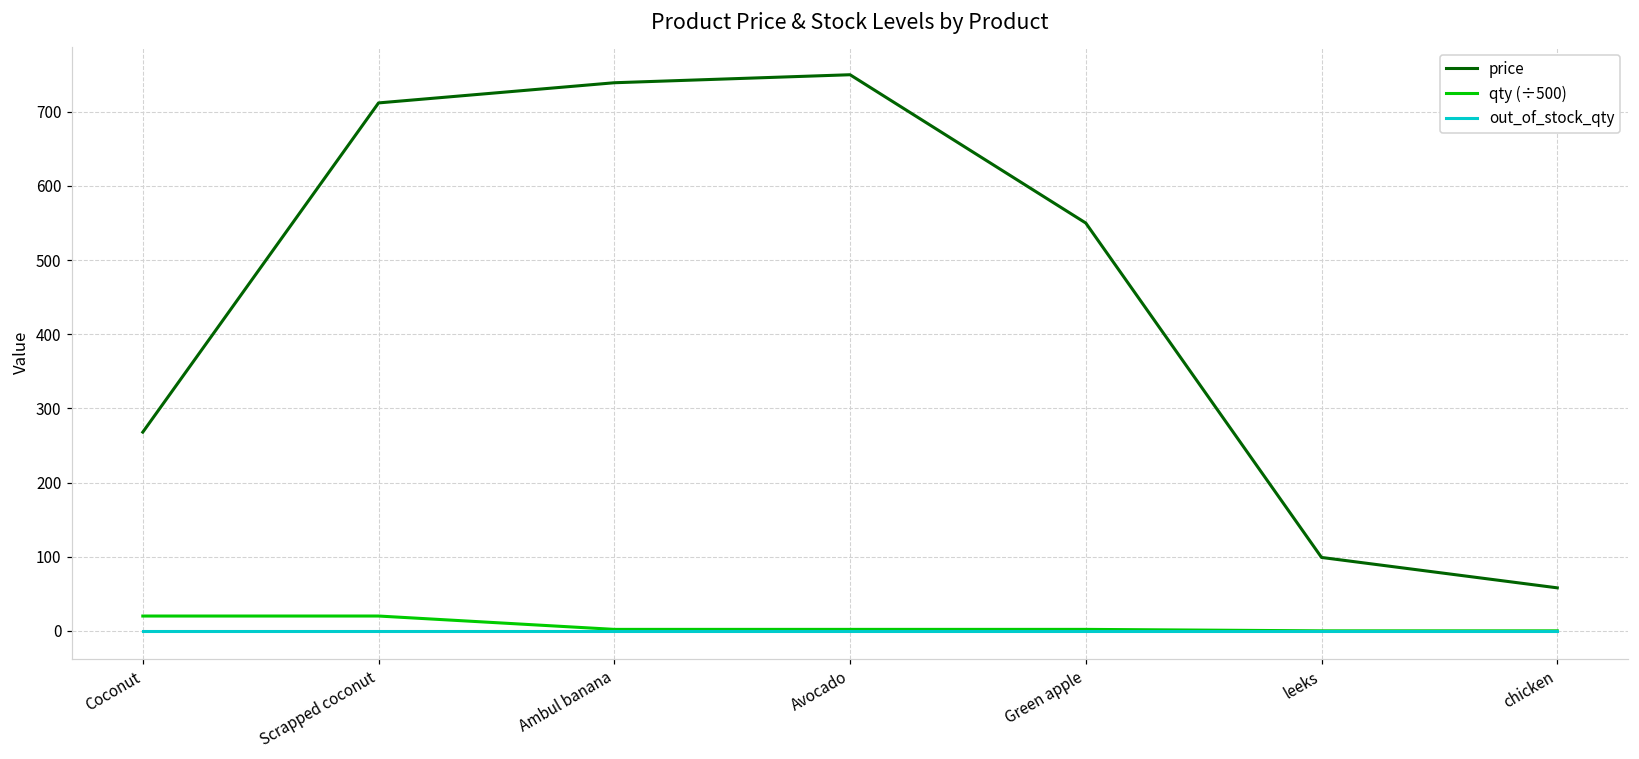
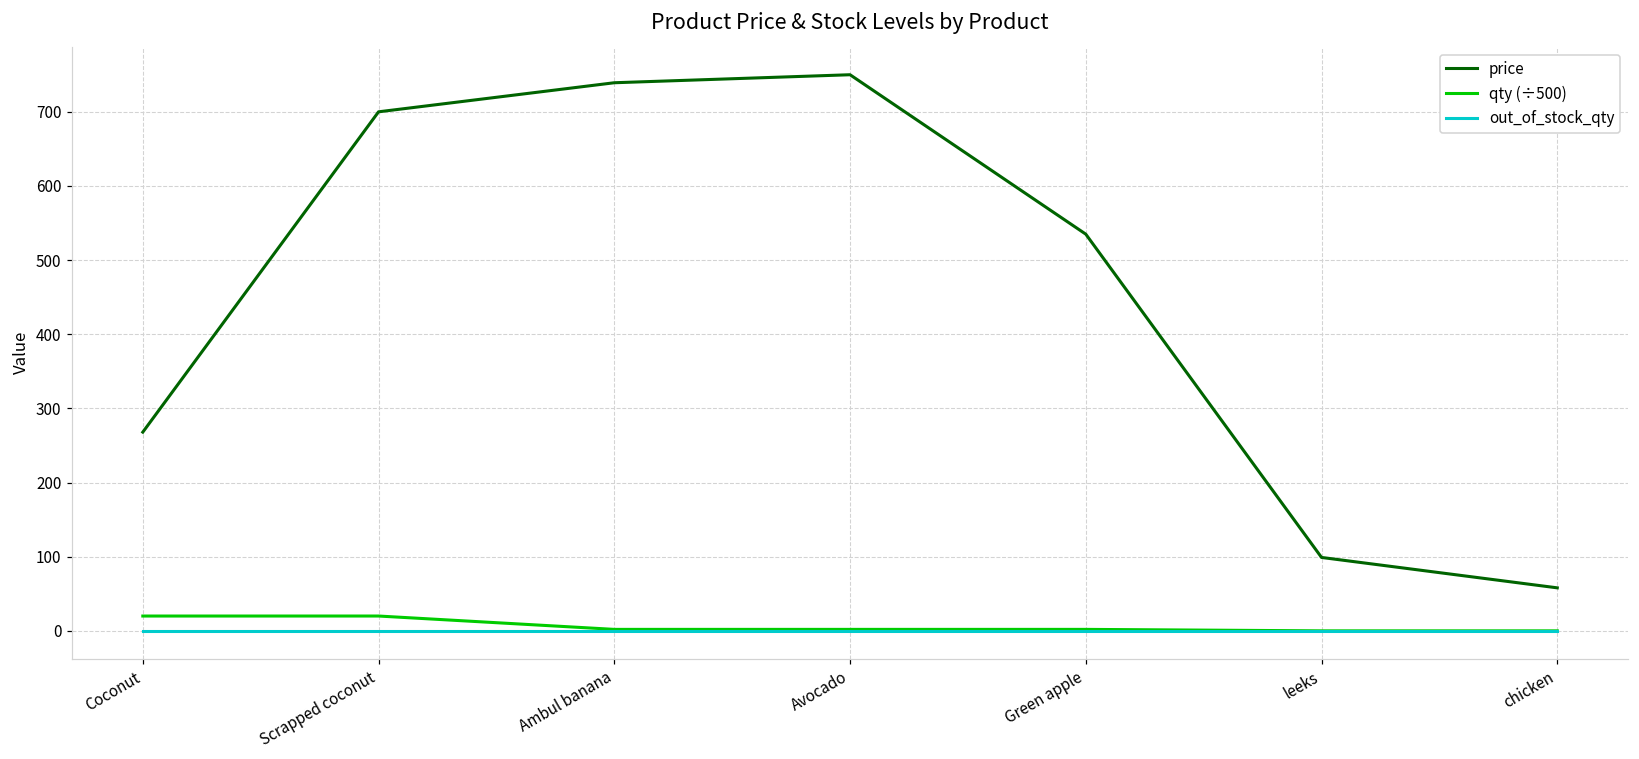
price, Scrapped coconut: 710 -> 700
price, Green apple: 550 -> 540
